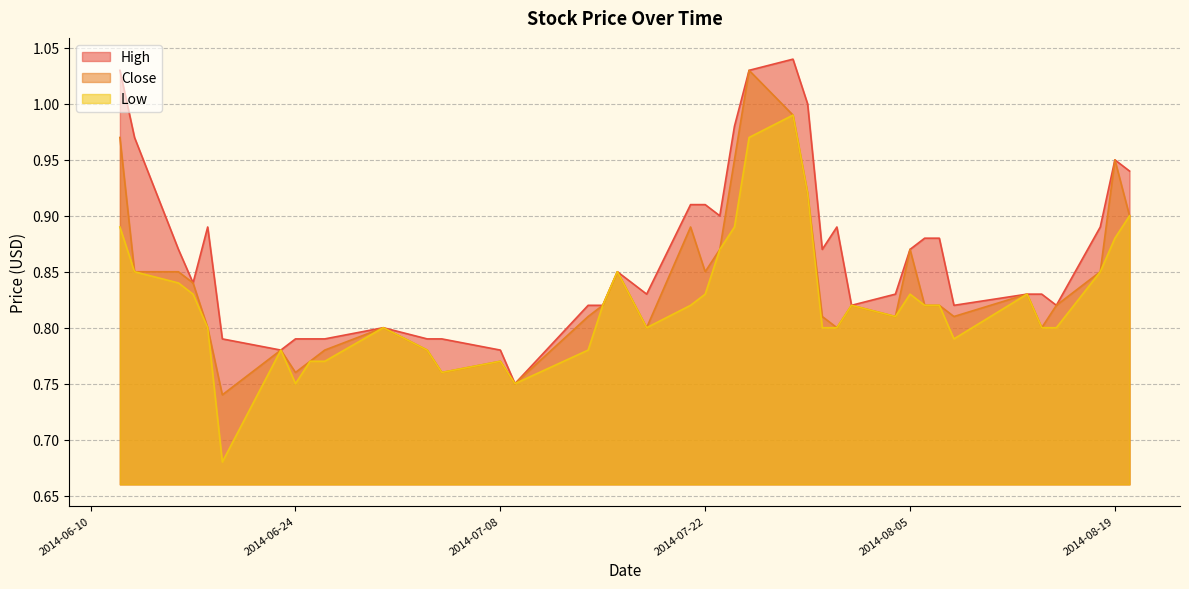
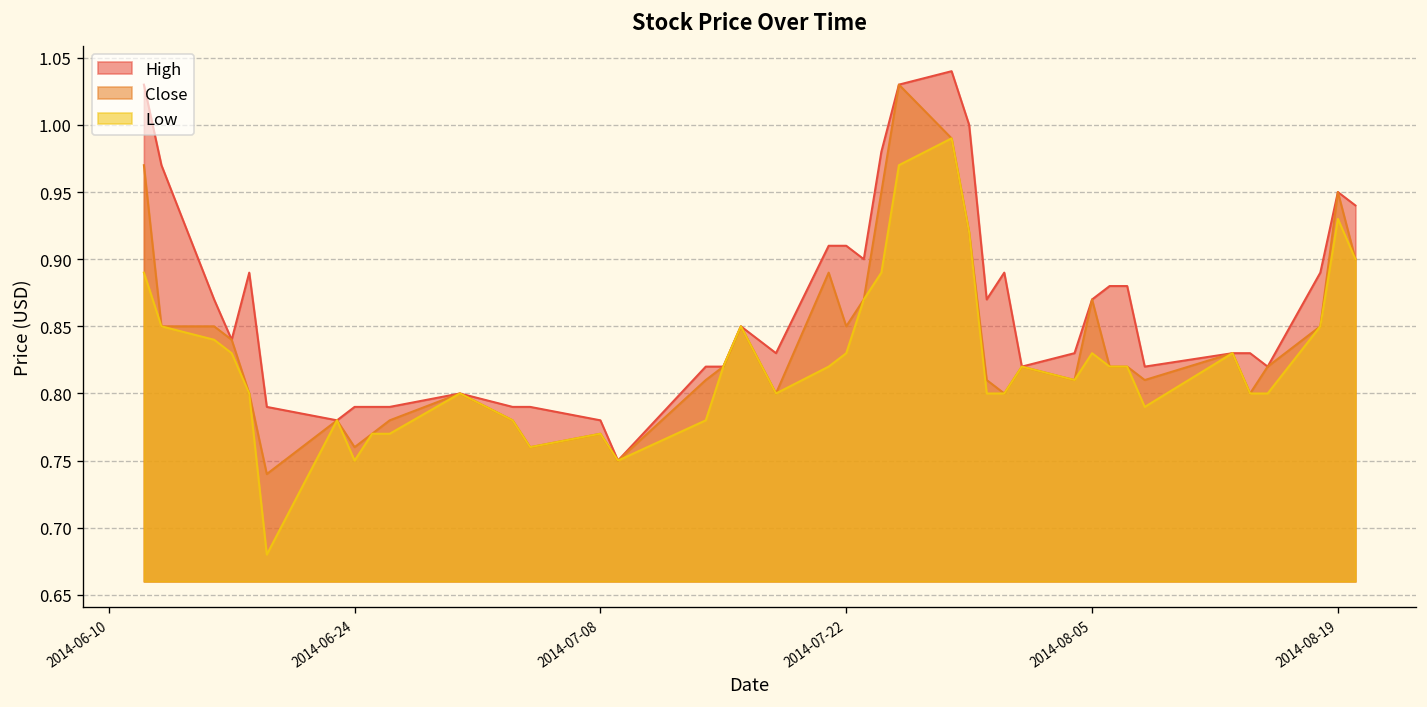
Low, 2014-08-19: 0.88 -> 0.93
